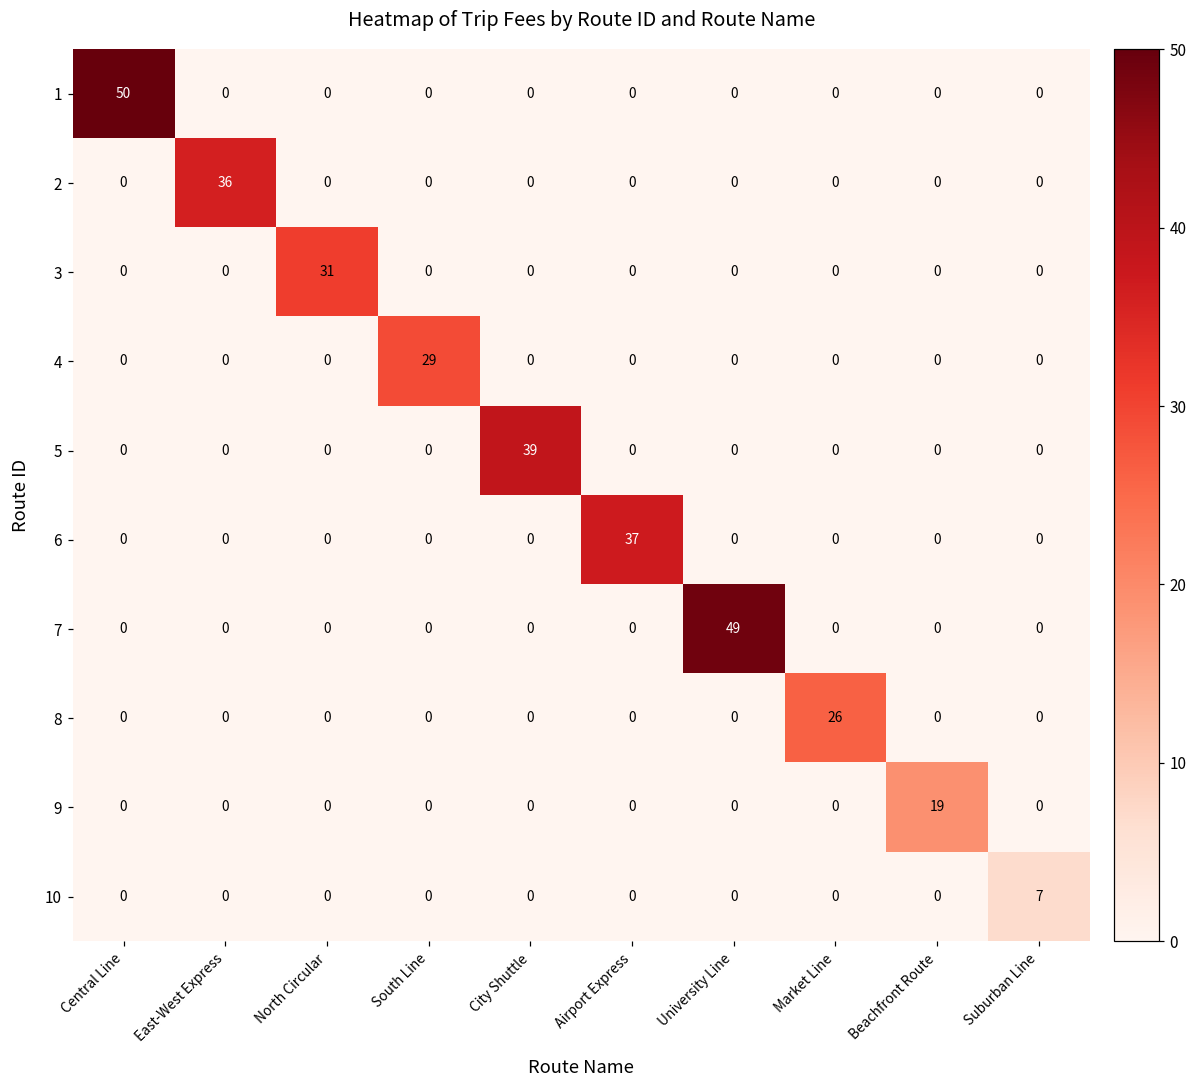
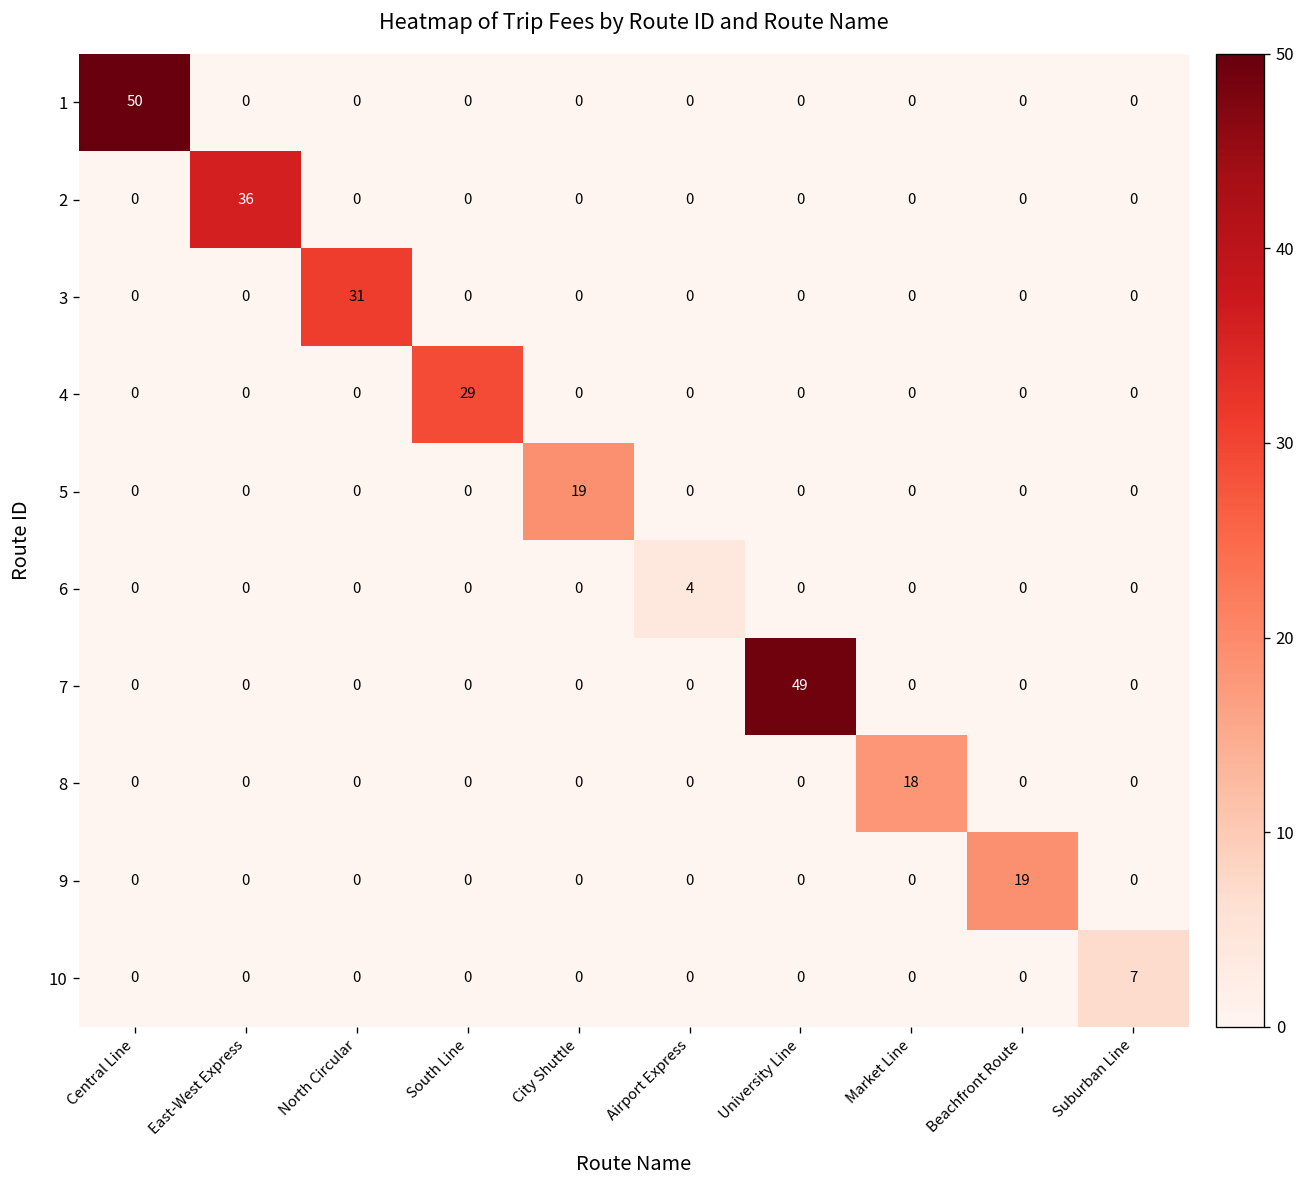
5, City Shuttle: 39 -> 19
6, Airport Express: 37 -> 4
8, Market Line: 26 -> 18
